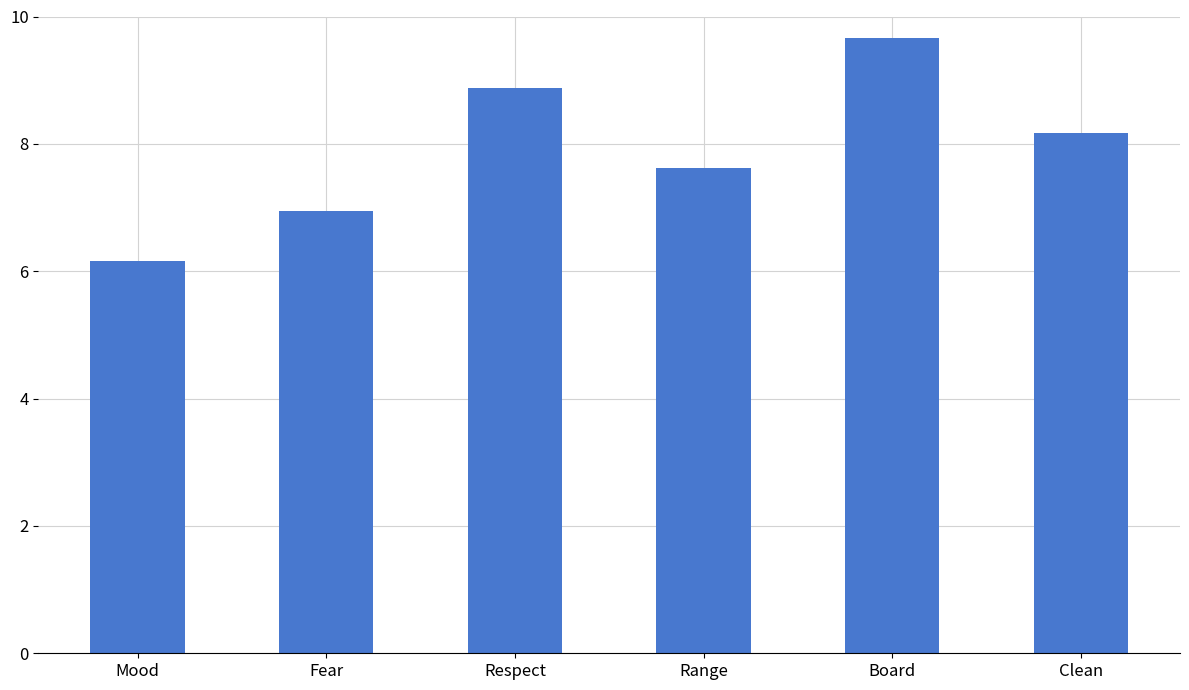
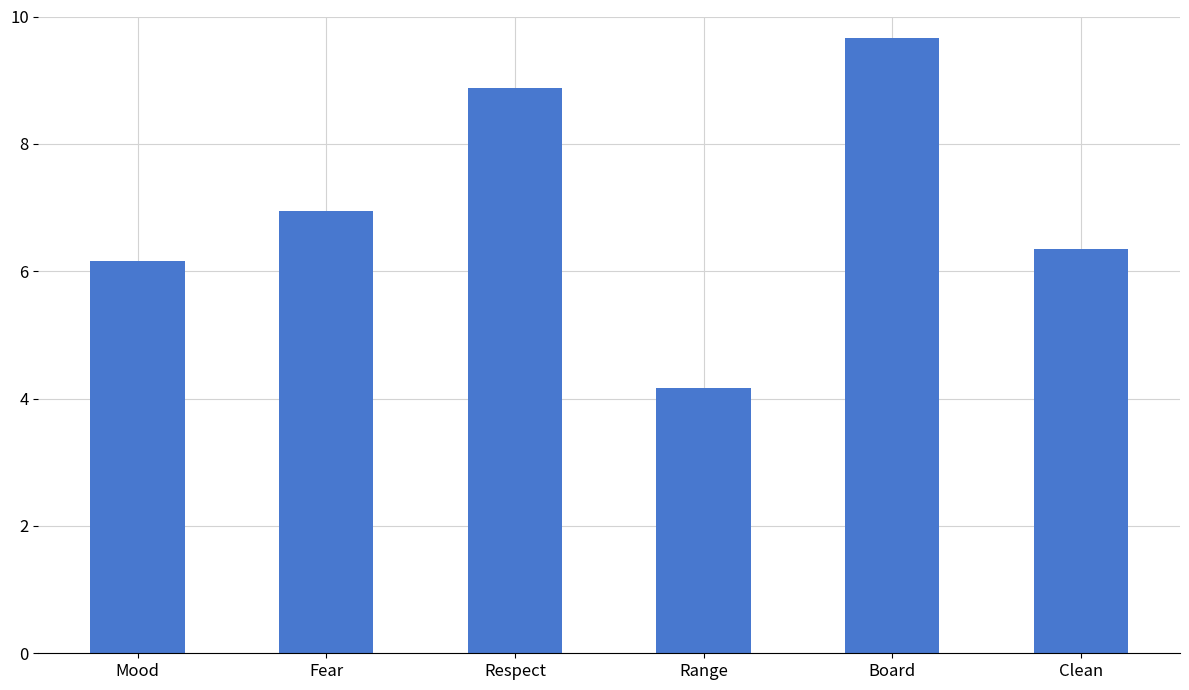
Range: 7.6 -> 4.2
Clean: 8.2 -> 6.4
